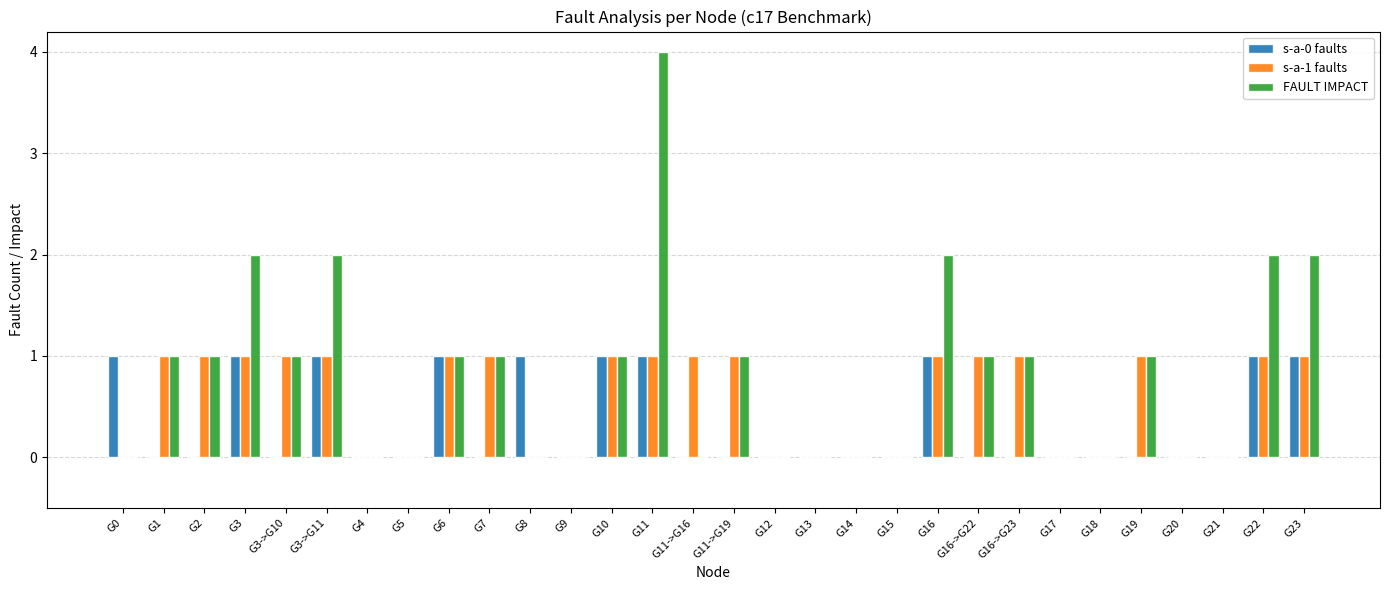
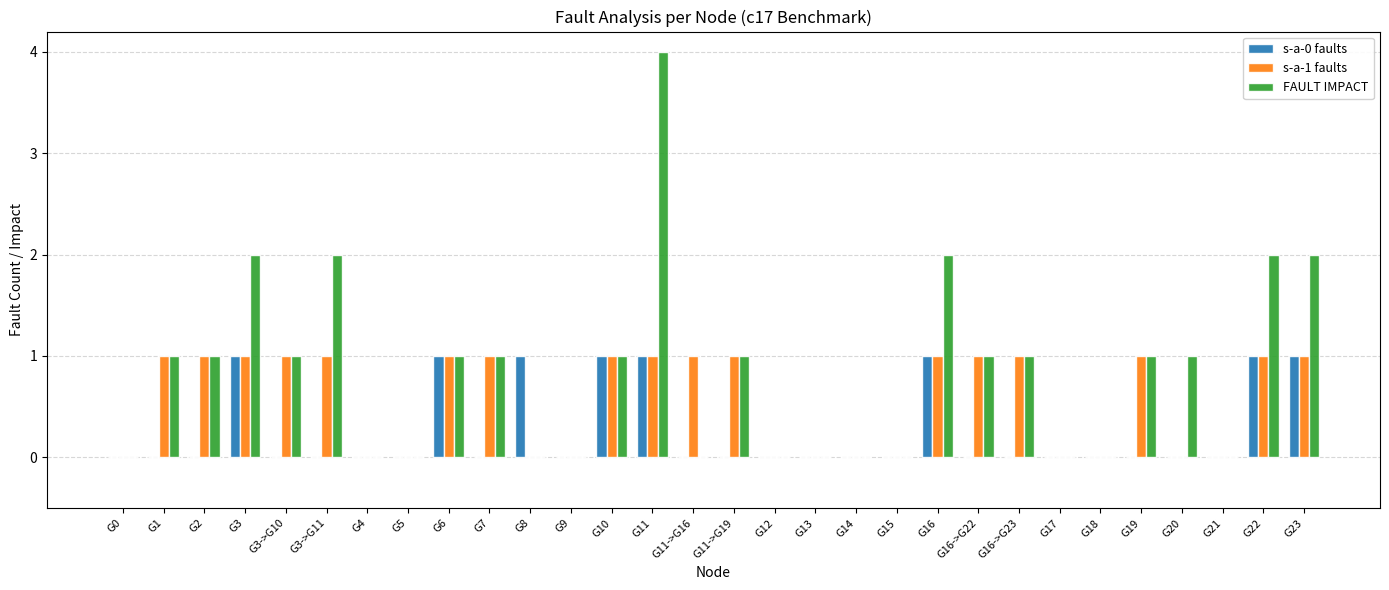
s-a-0 faults, G0: 1 -> 0
s-a-0 faults, G3->G11: 1 -> 0
FAULT IMPACT, G20: 0 -> 1
